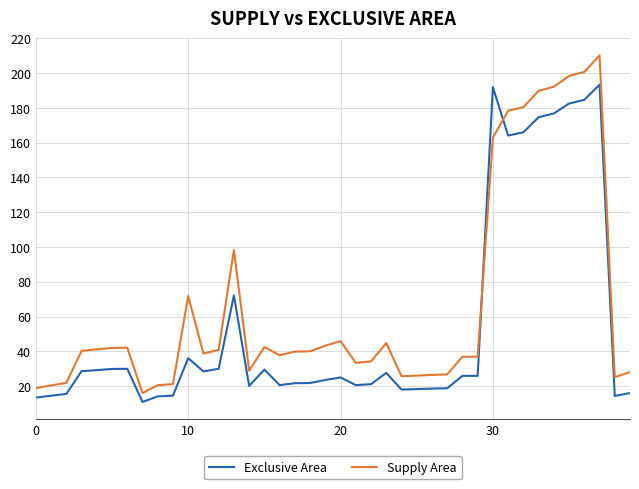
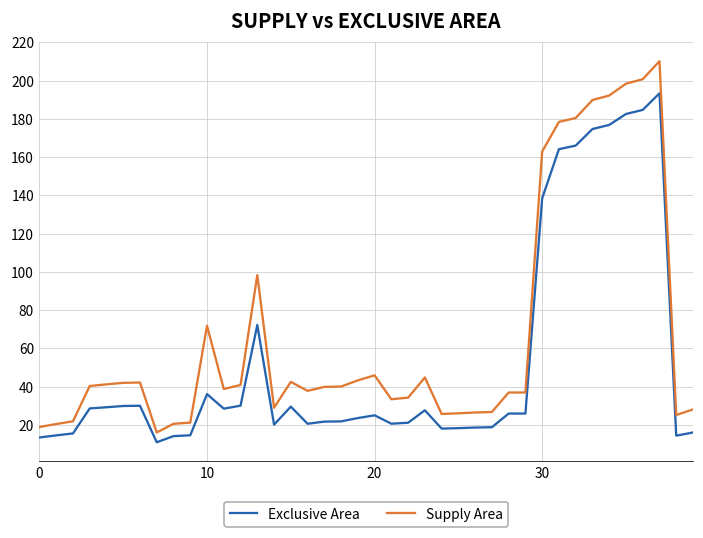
Exclusive Area, 30: 192 -> 138
